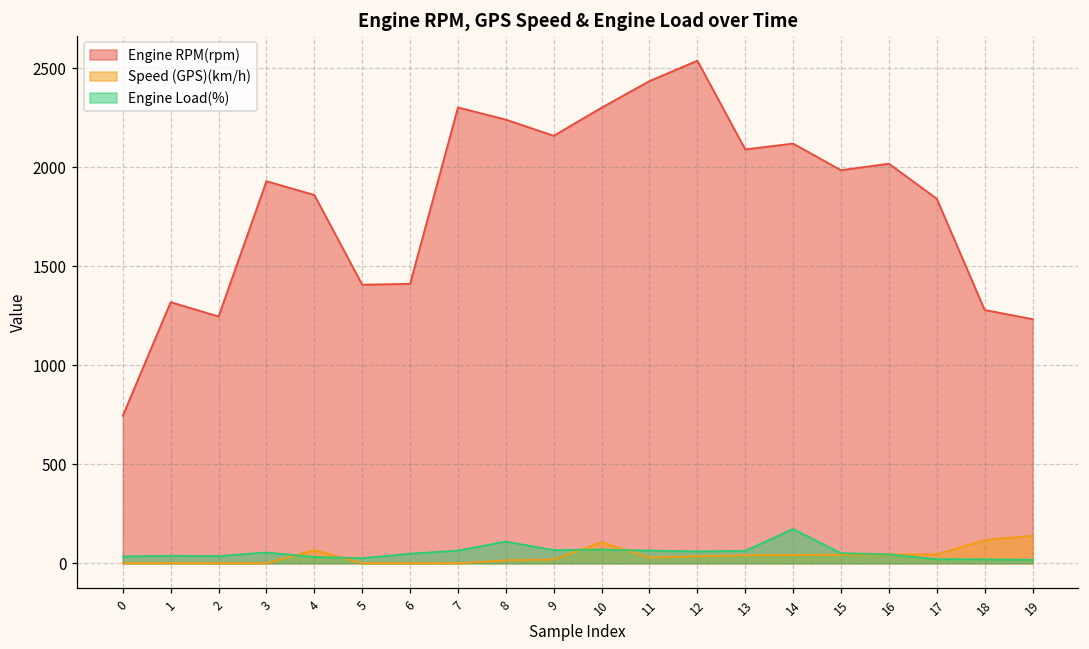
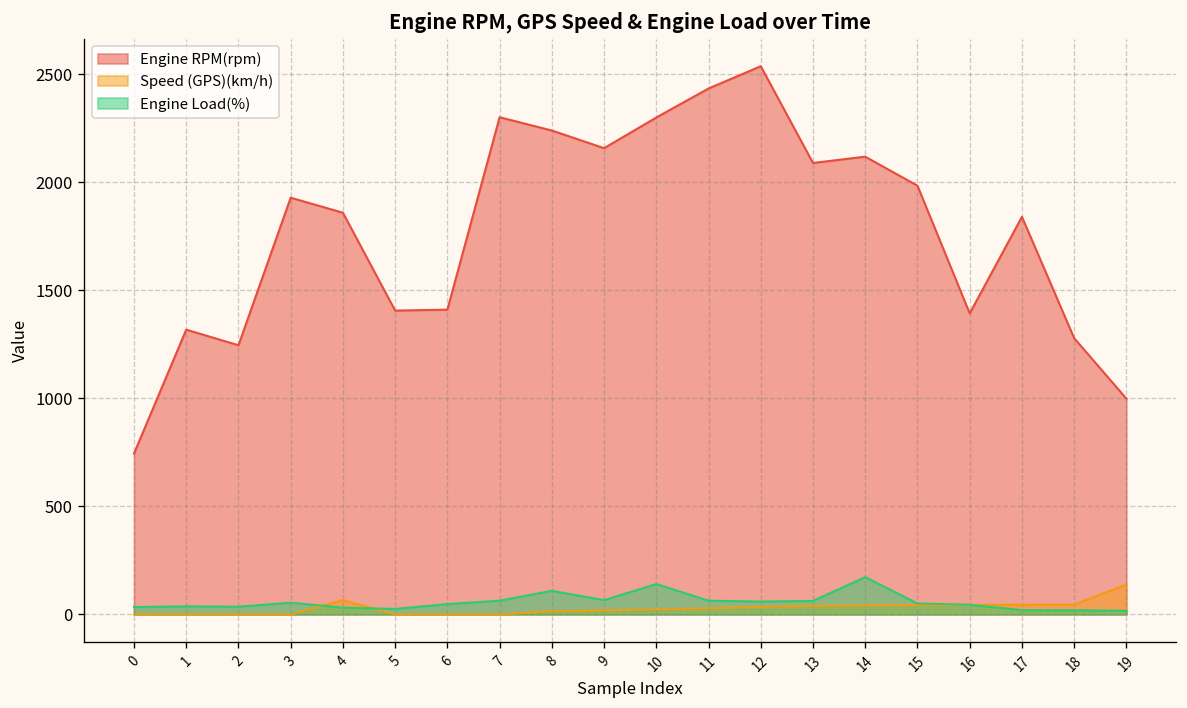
Speed (GPS)(km/h), 10: 110 -> 20
Engine Load(%), 10: 70 -> 140
Engine RPM(rpm), 16: 2020 -> 1390
Speed (GPS)(km/h), 18: 120 -> 50
Engine RPM(rpm), 19: 1230 -> 1000
